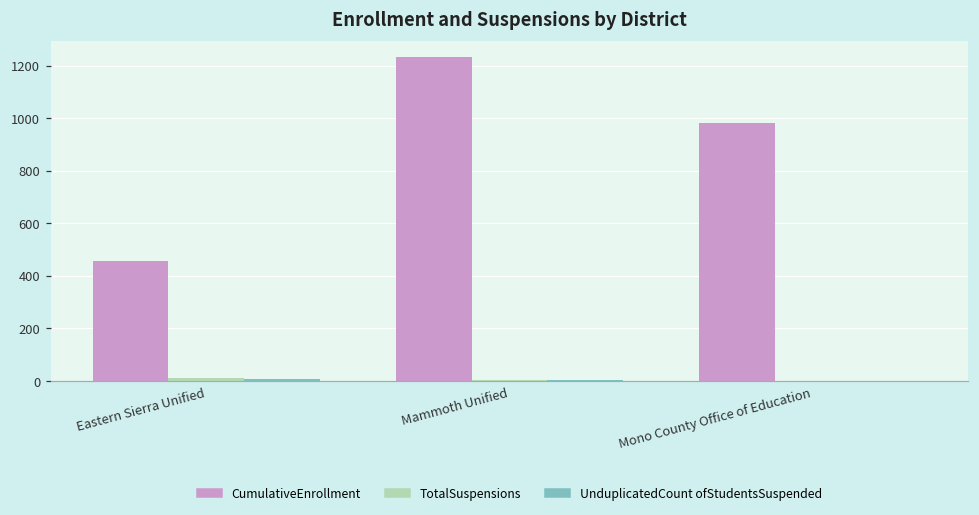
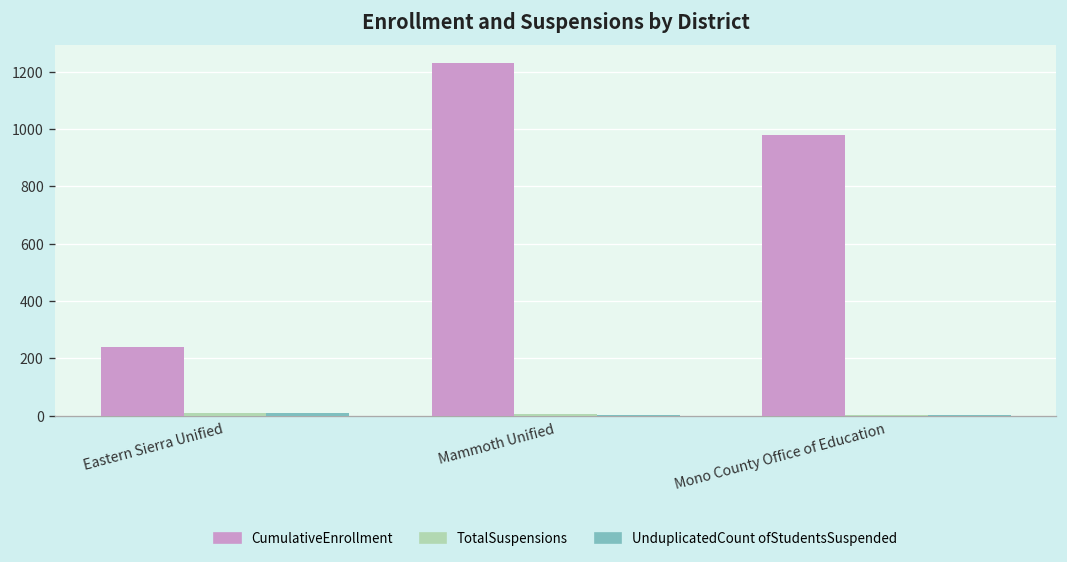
CumulativeEnrollment, Eastern Sierra Unified: 460 -> 240
